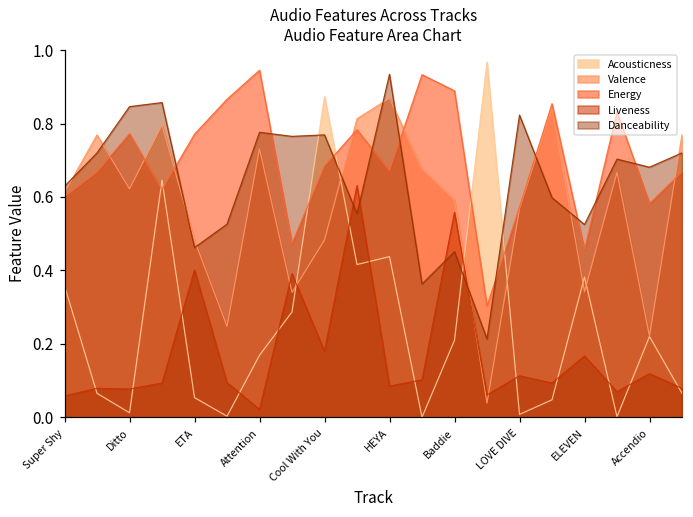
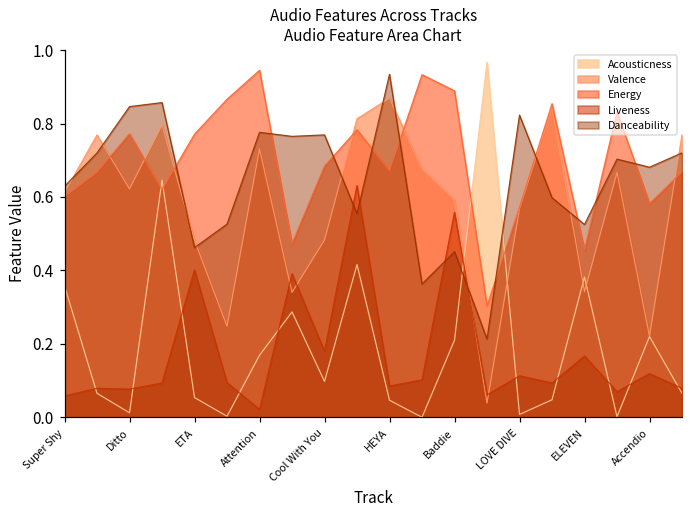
Acousticness, Cool With You: 0.87 -> 0.10
Acousticness, HEYA: 0.44 -> 0.05
